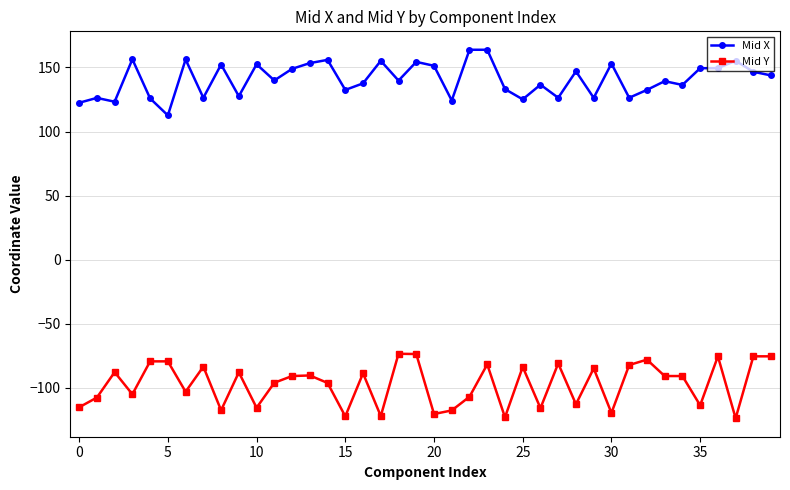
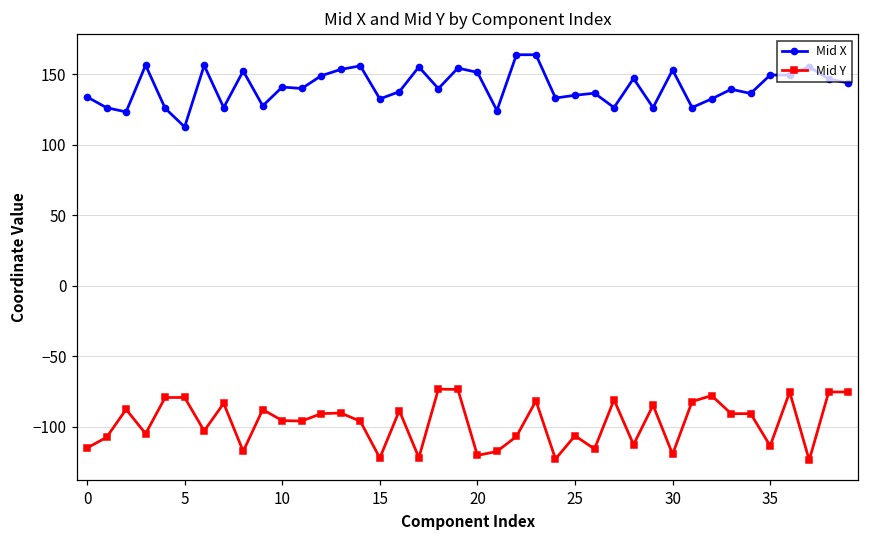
Mid X, 0: 122 -> 134
Mid X, 10: 152 -> 141
Mid Y, 10: -116 -> -96
Mid X, 25: 125 -> 135
Mid Y, 25: -84 -> -106
